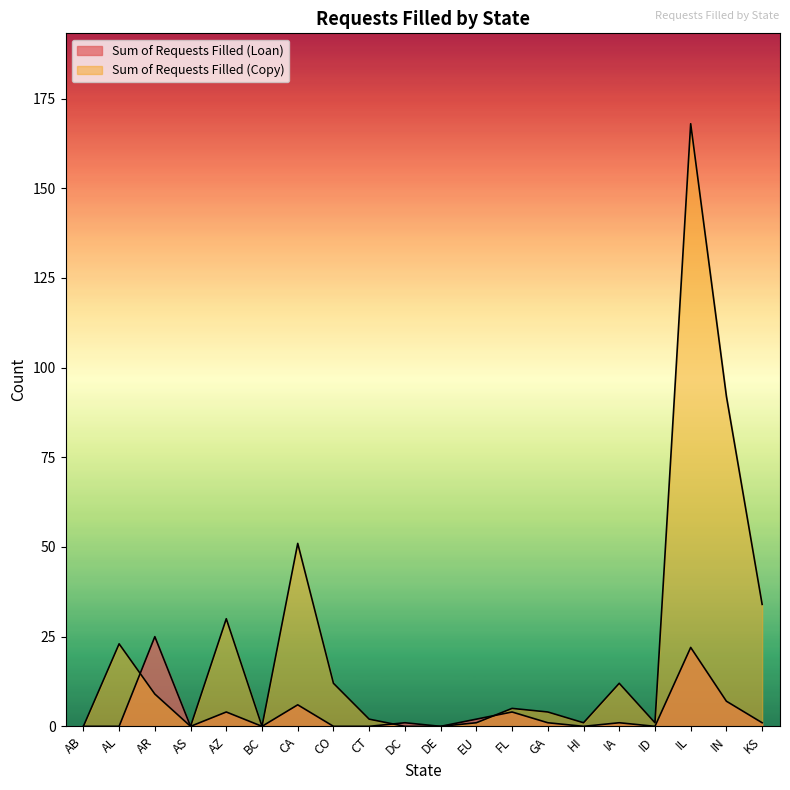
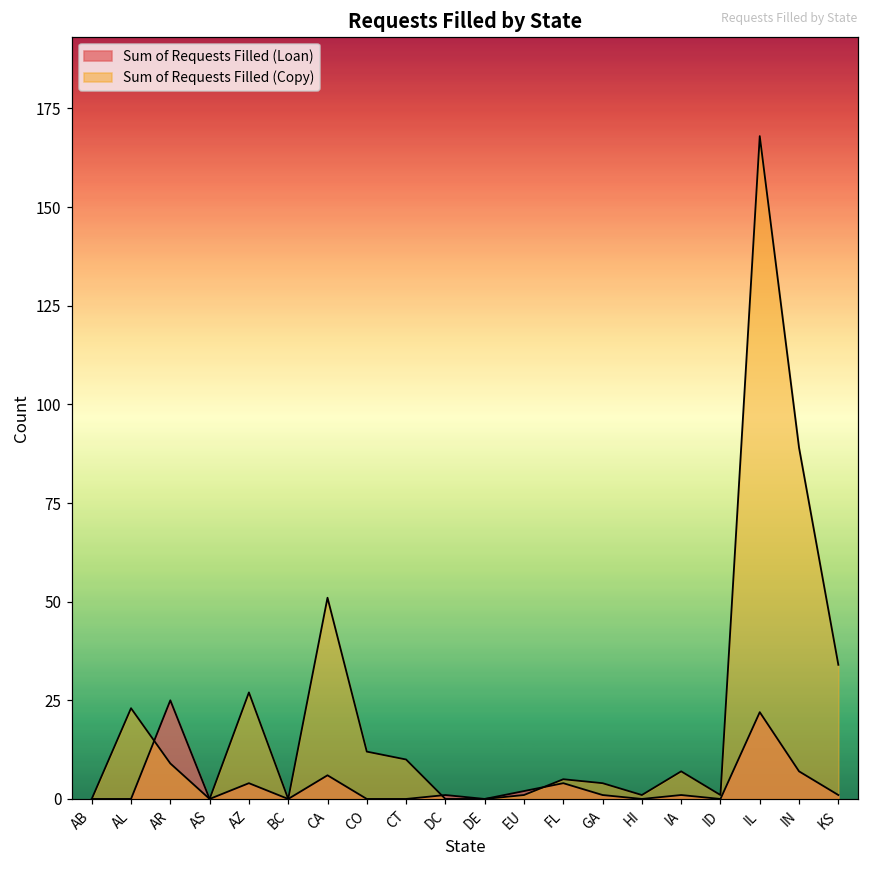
Sum of Requests Filled (Copy), AZ: 30 -> 27
Sum of Requests Filled (Copy), CT: 2 -> 10
Sum of Requests Filled (Copy), IA: 12 -> 7
Sum of Requests Filled (Copy), IN: 92 -> 89
